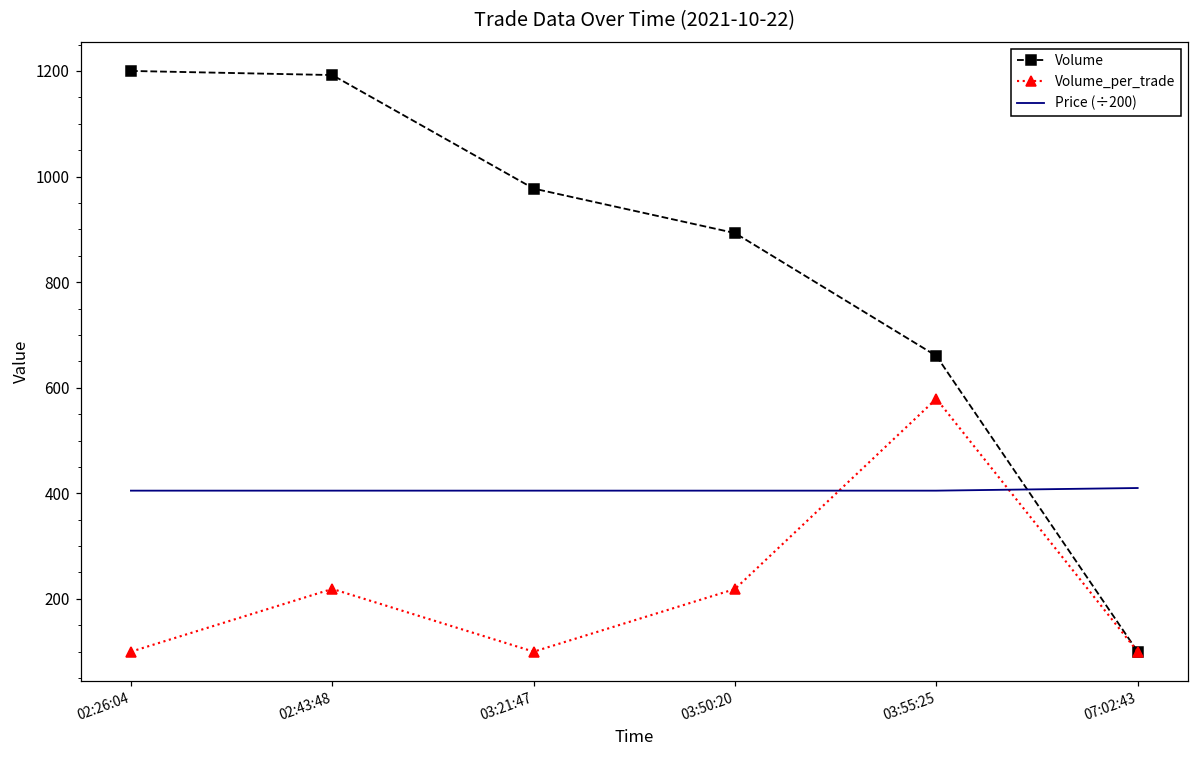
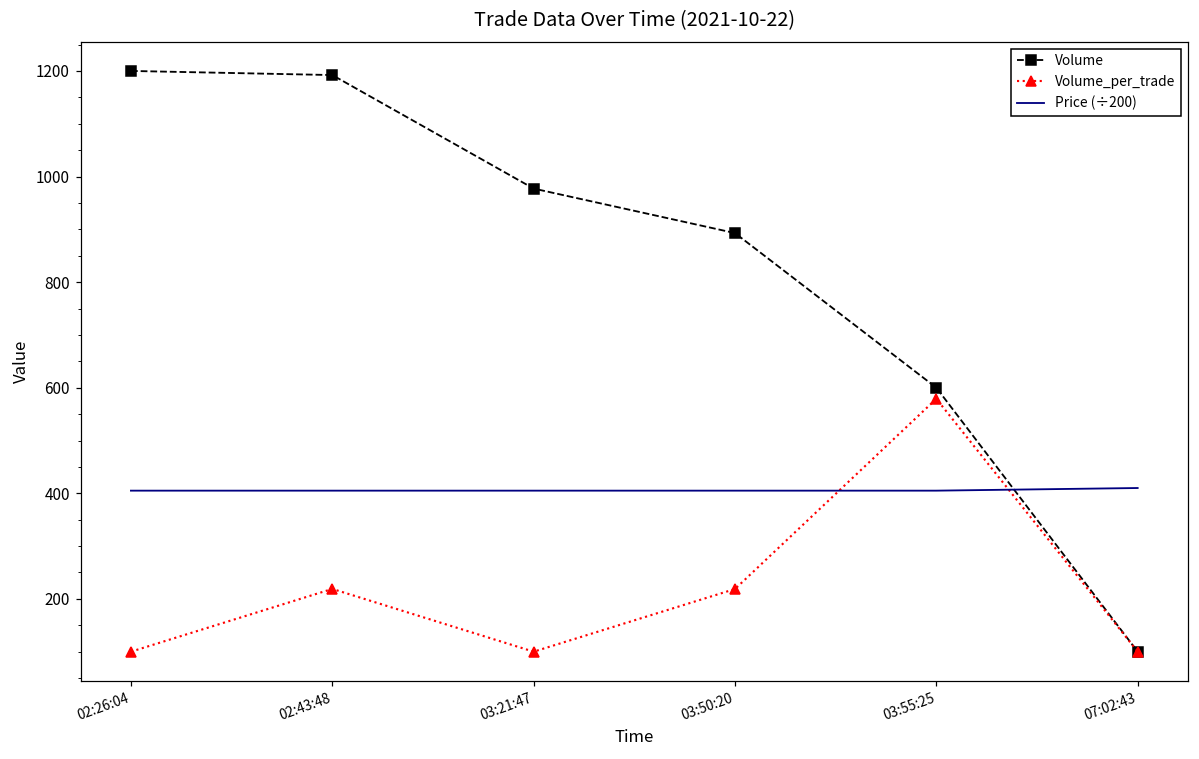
Volume, 03:55:25: 660 -> 600
